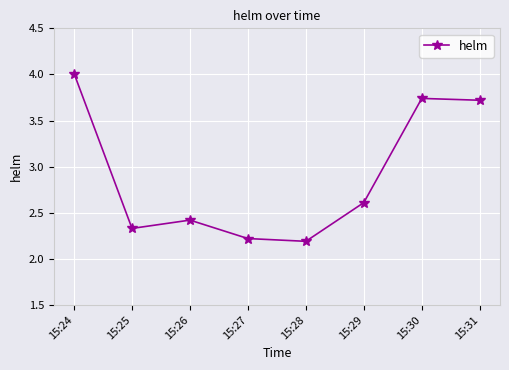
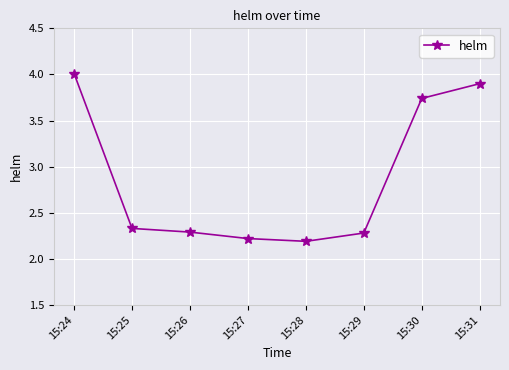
15:26: 2.4 -> 2.3
15:29: 2.6 -> 2.3
15:31: 3.7 -> 3.9
